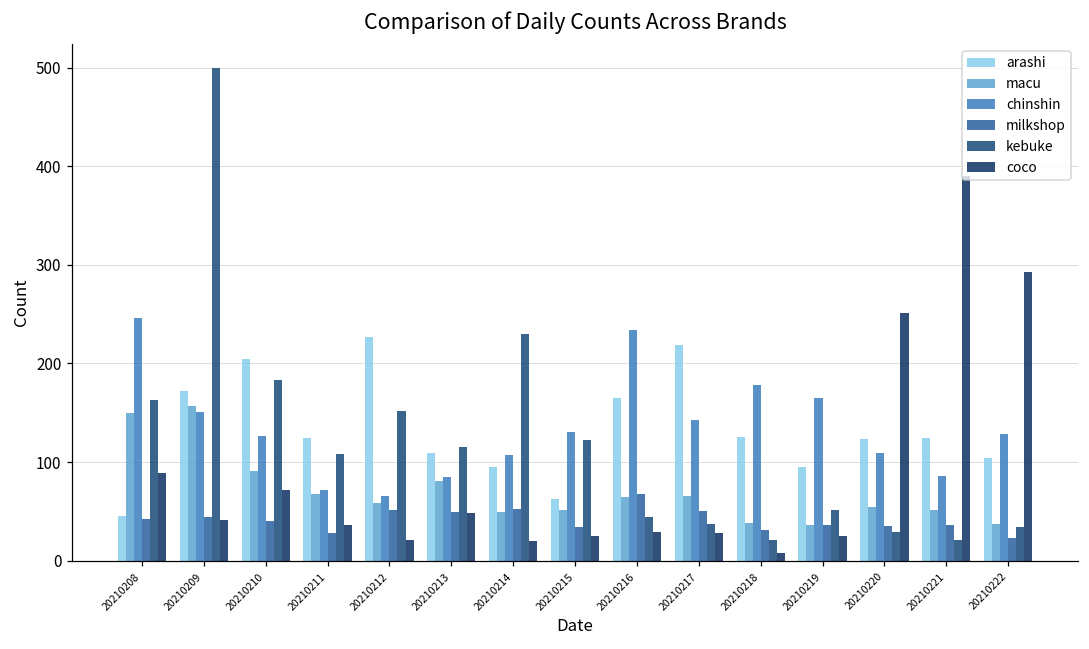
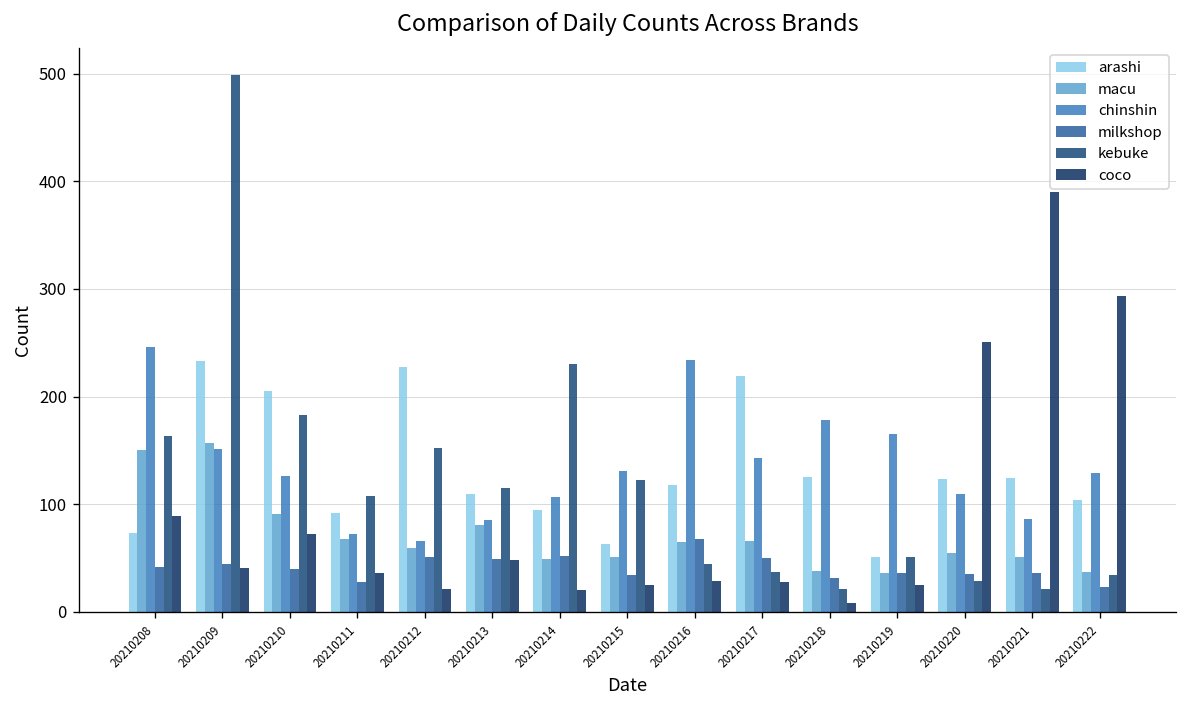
arashi, 20210208: 50 -> 70
arashi, 20210209: 170 -> 230
arashi, 20210211: 120 -> 90
arashi, 20210216: 170 -> 120
arashi, 20210219: 100 -> 50
